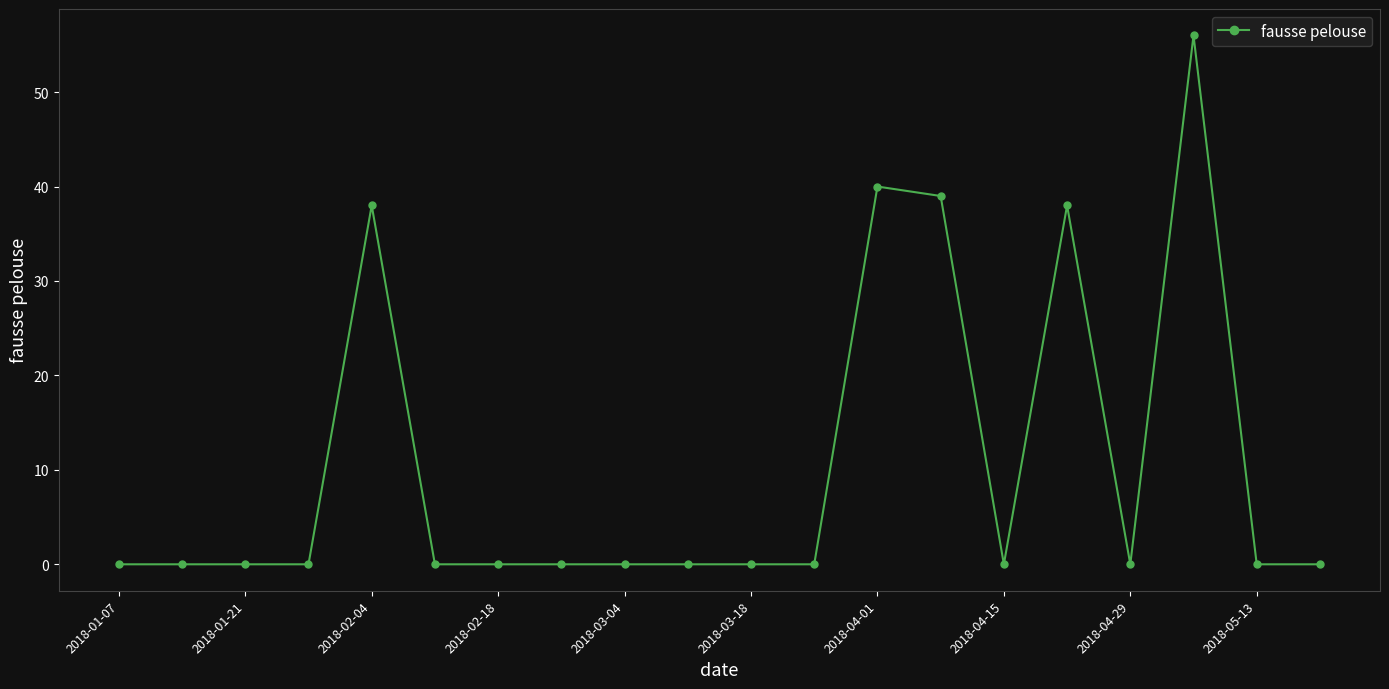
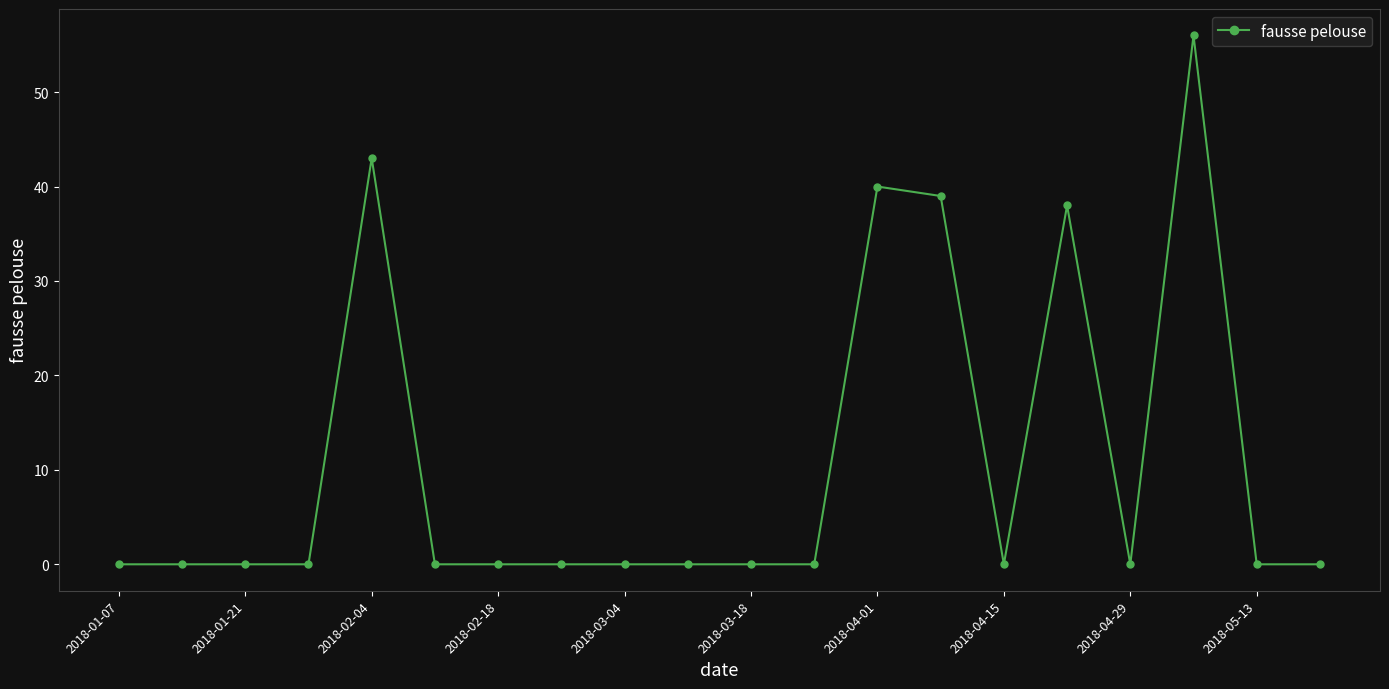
2018-02-04: 38 -> 43
